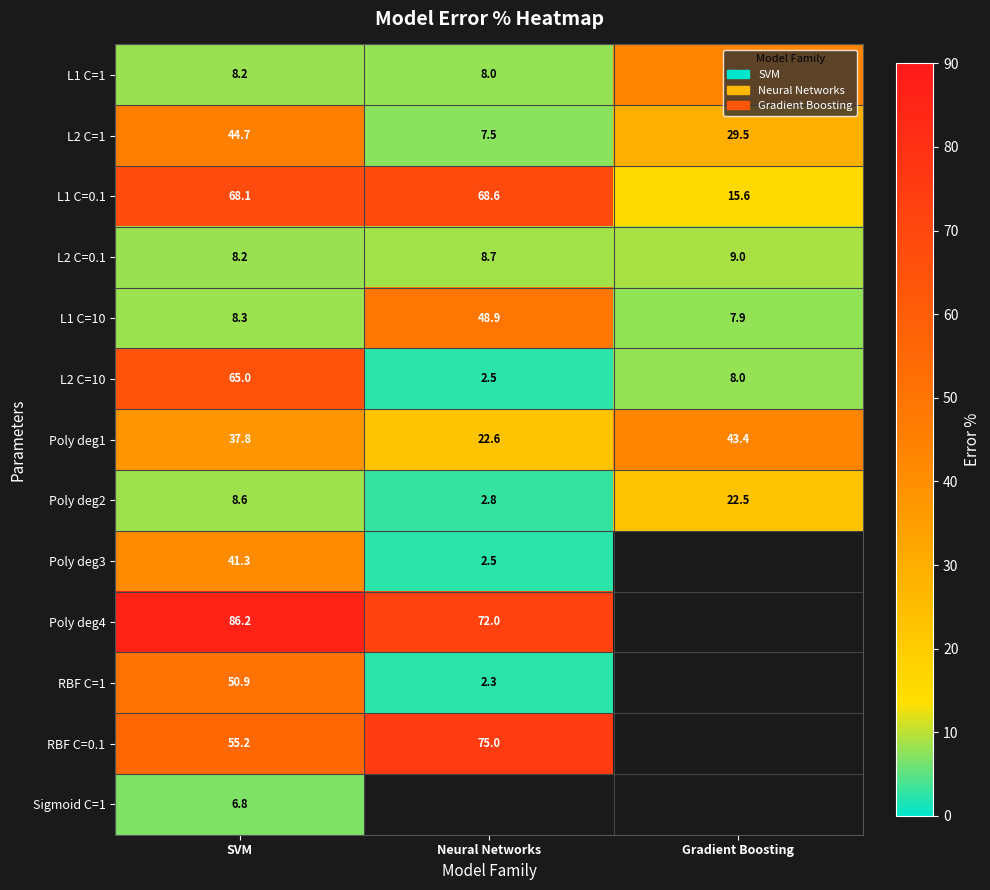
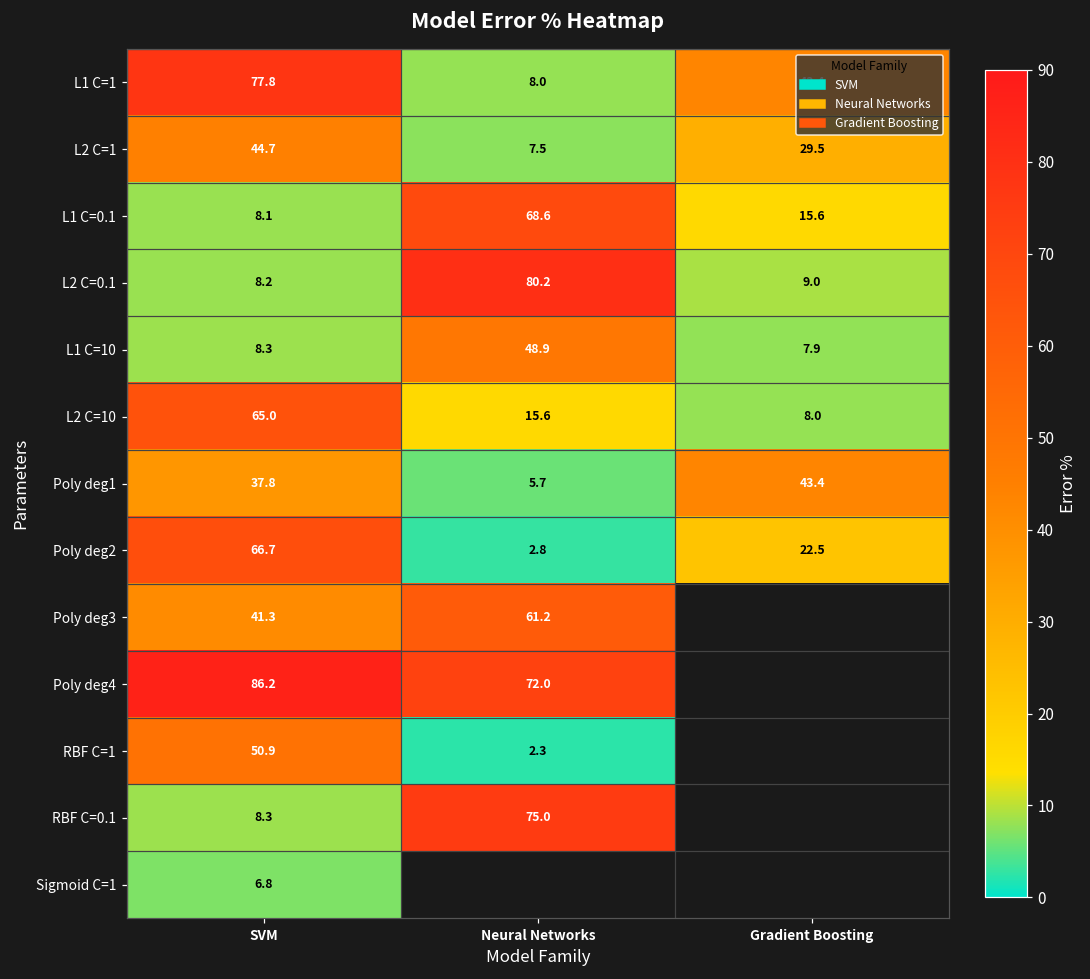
L1 C=1, SVM: 8.2 -> 77.8
L1 C=0.1, SVM: 68.1 -> 8.1
L2 C=0.1, Neural Networks: 8.7 -> 80.2
L2 C=10, Neural Networks: 2.5 -> 15.6
Poly deg1, Neural Networks: 22.6 -> 5.7
Poly deg2, SVM: 8.6 -> 66.7
Poly deg3, Neural Networks: 2.5 -> 61.2
RBF C=0.1, SVM: 55.2 -> 8.3
